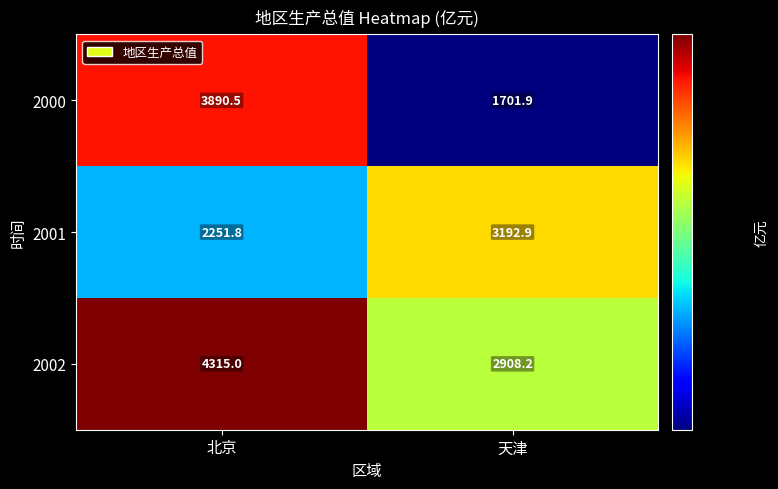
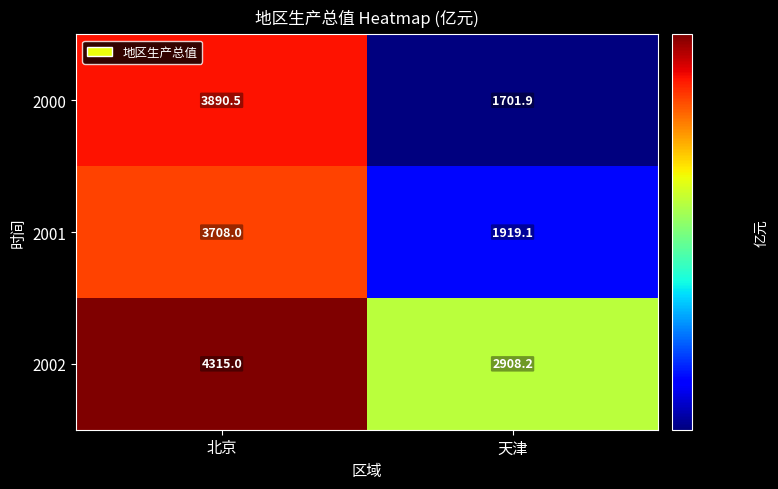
2001, 北京: 2251.8 -> 3708.0
2001, 天津: 3192.9 -> 1919.1
